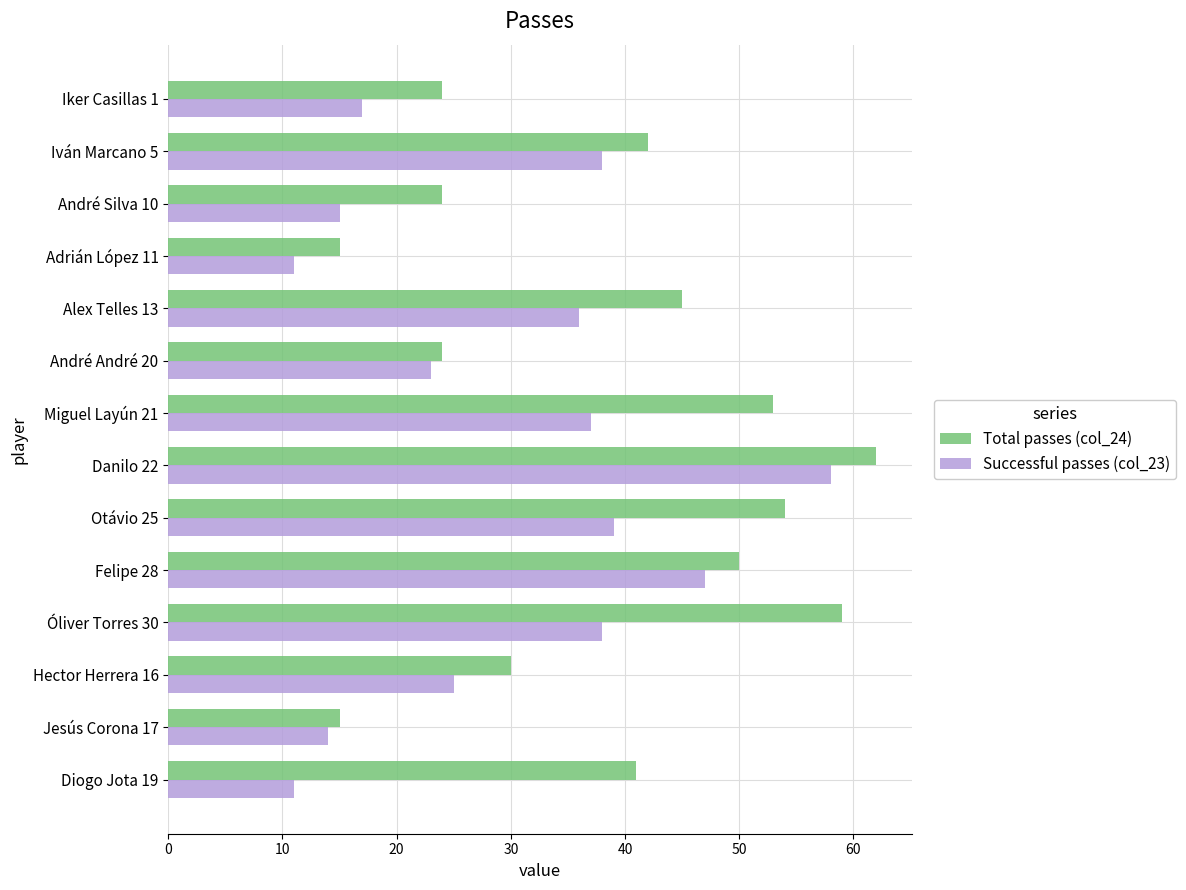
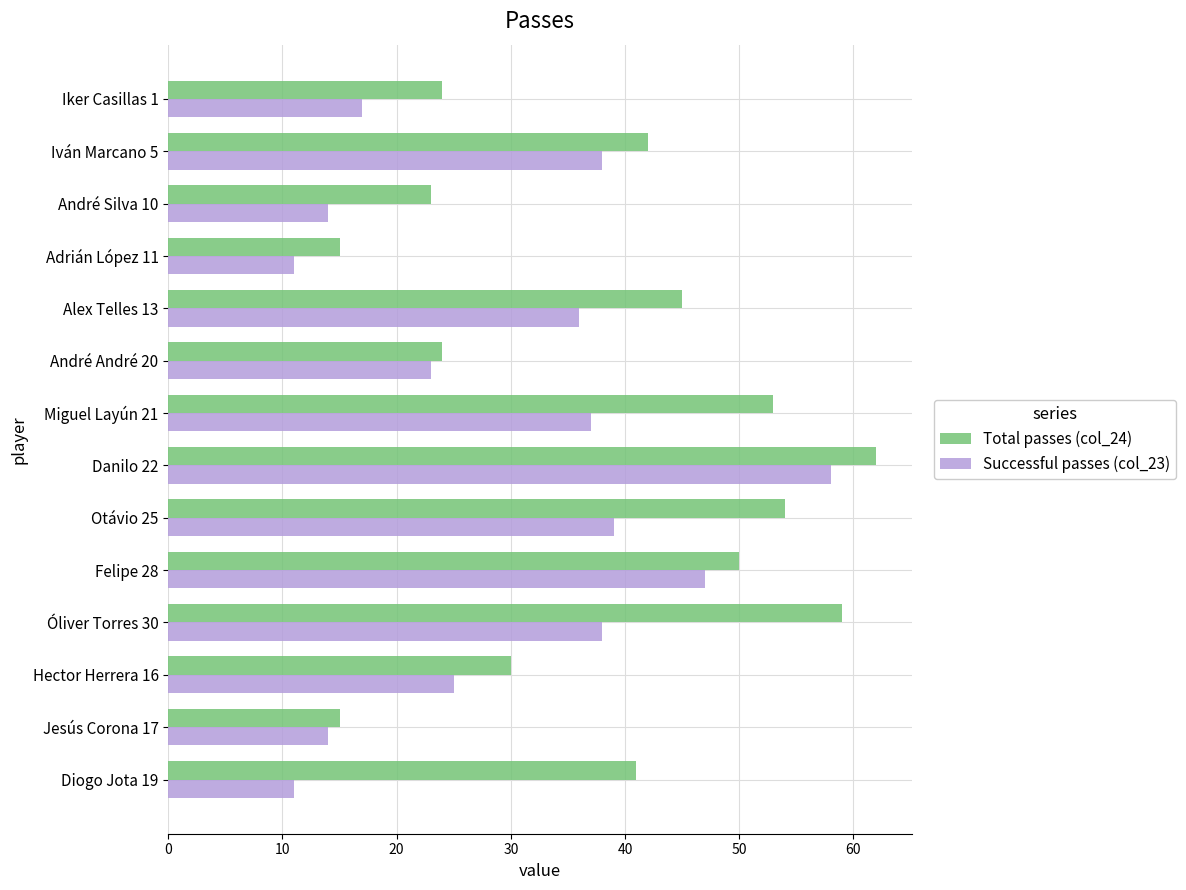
Total passes (col_24), André Silva 10: 24 -> 23
Successful passes (col_23), André Silva 10: 15 -> 14
